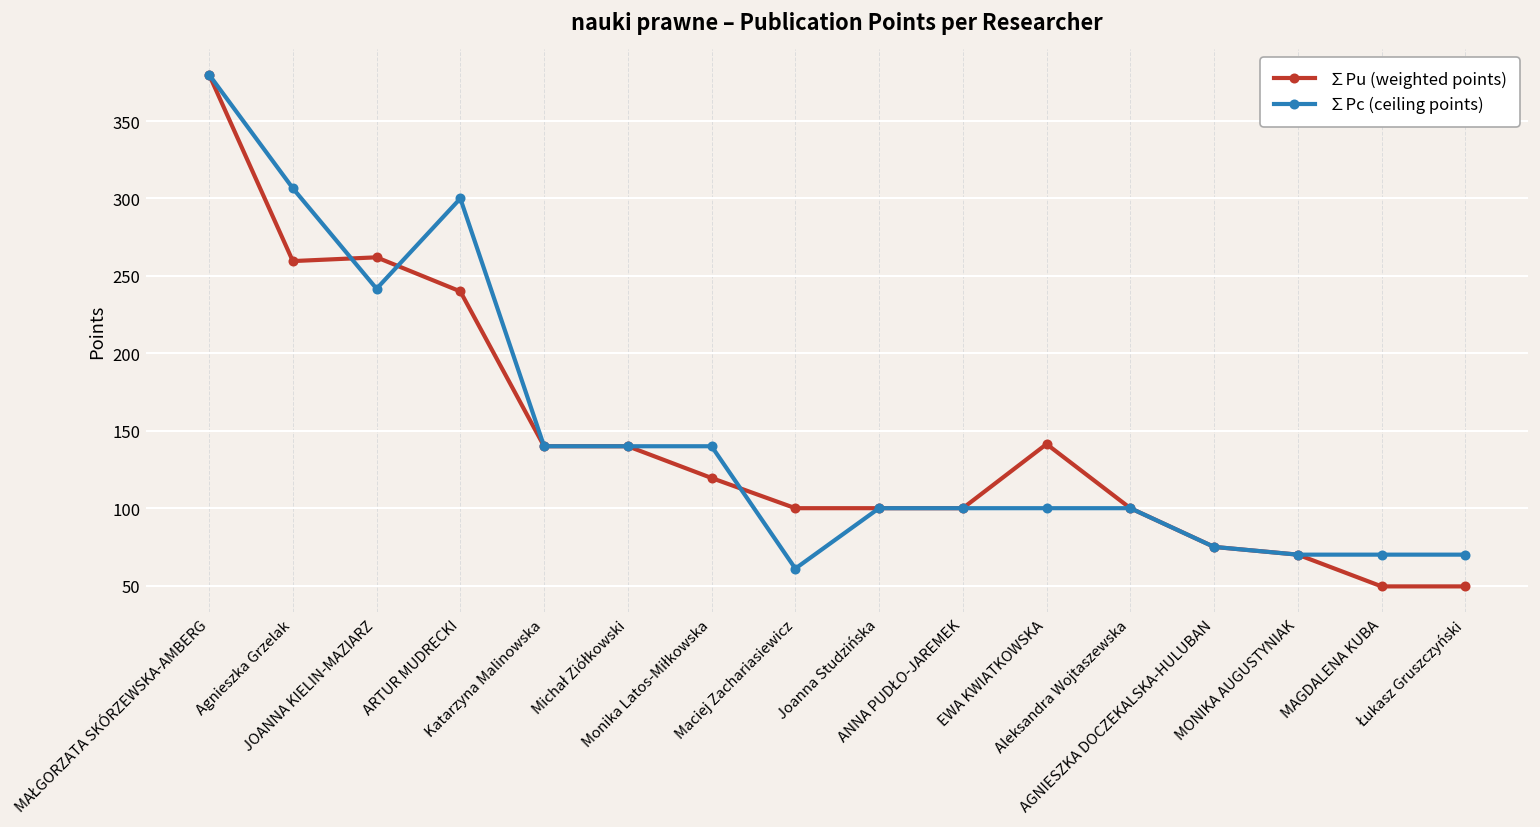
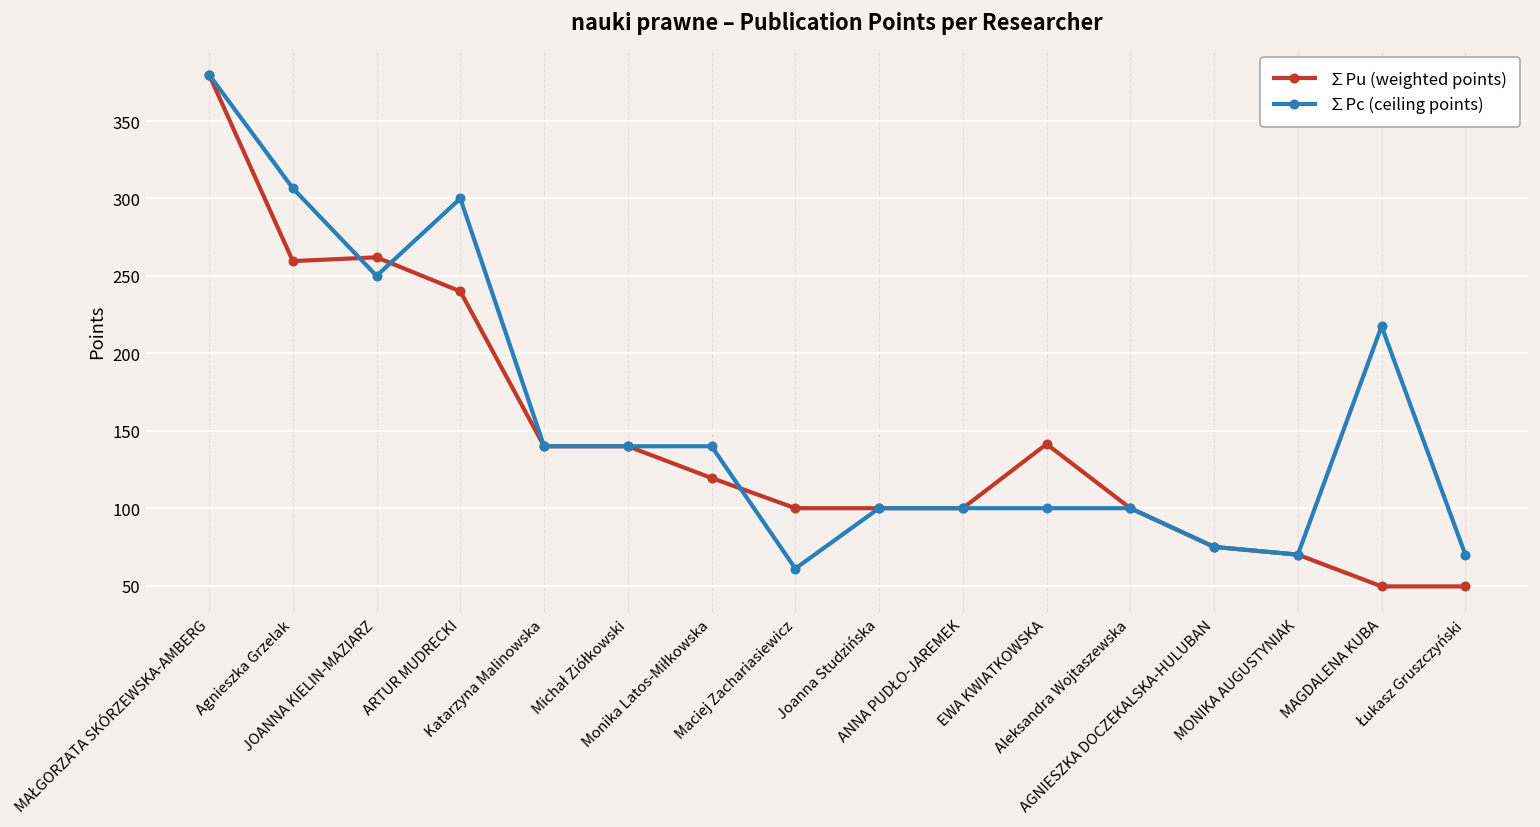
∑Pc (ceiling points), JOANNA KIELIN-MAZIARZ: 242 -> 250
∑Pc (ceiling points), MAGDALENA KUBA: 70 -> 218
